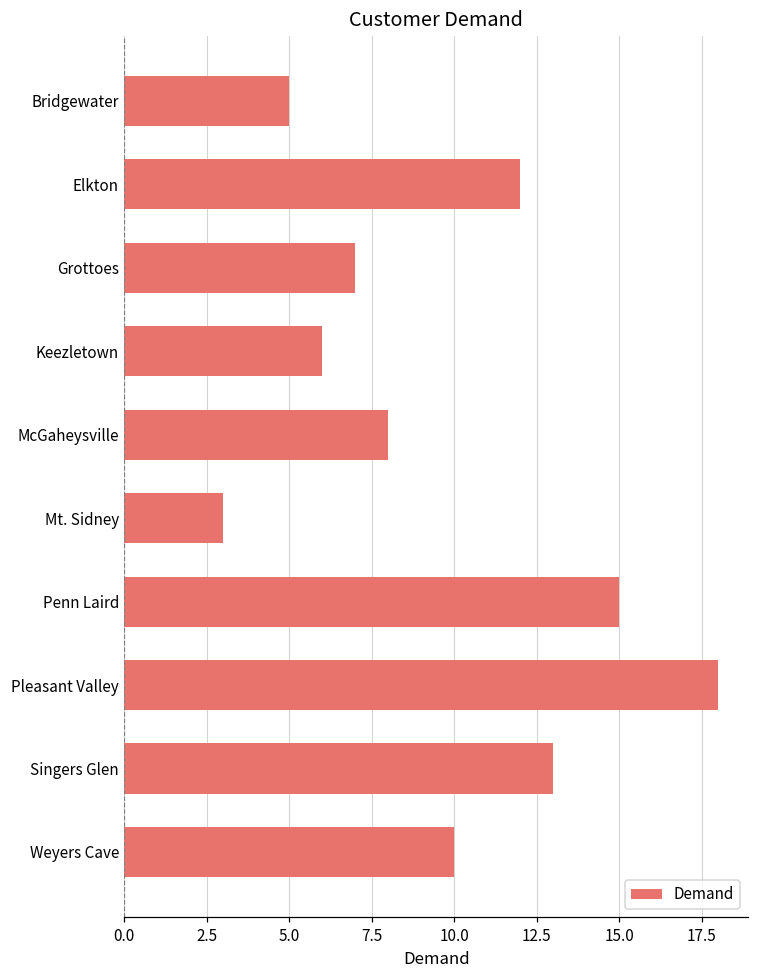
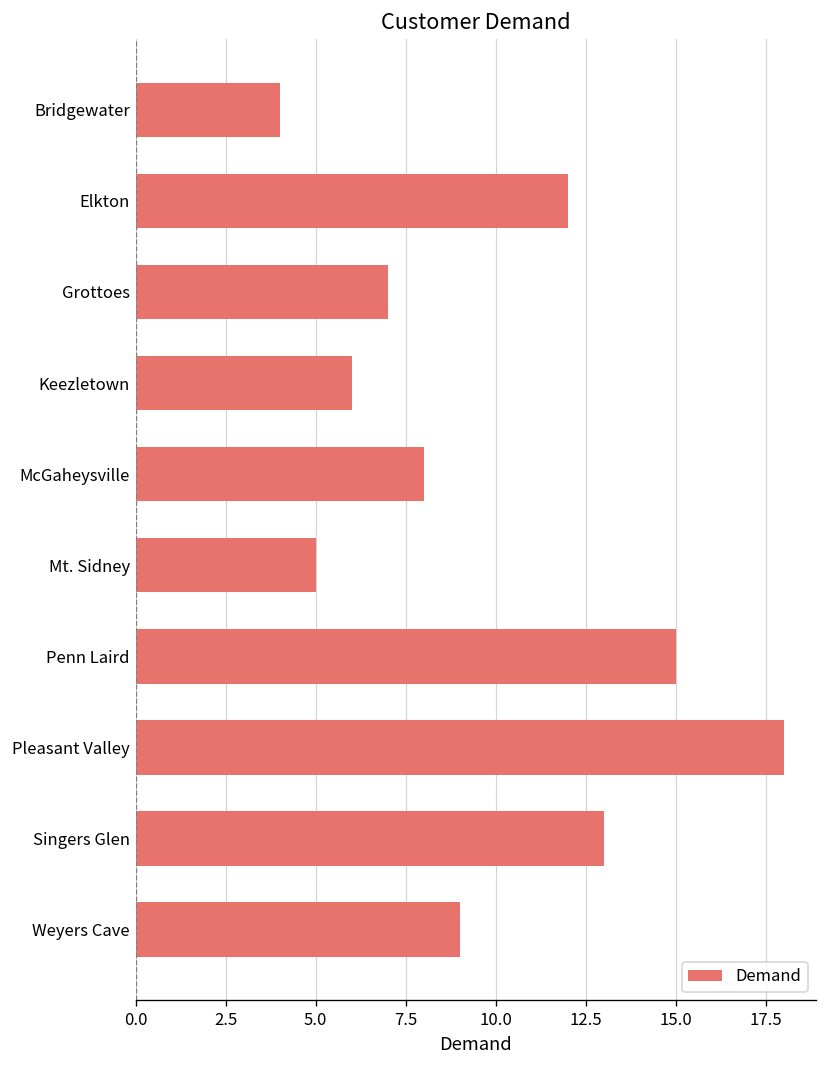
Bridgewater: 5 -> 4
Mt. Sidney: 3 -> 5
Weyers Cave: 10 -> 9
